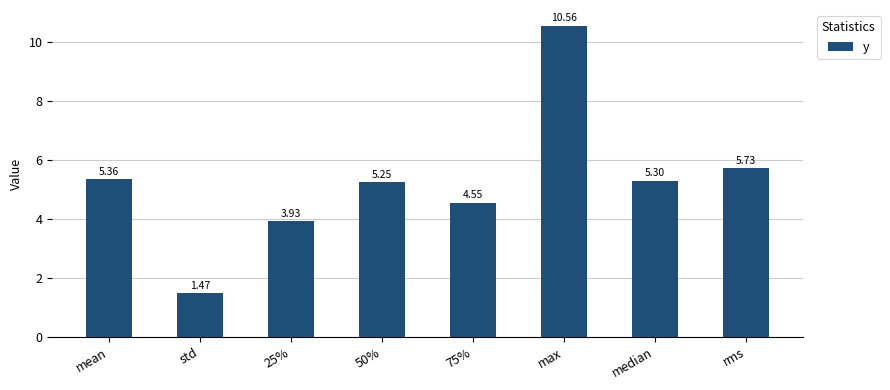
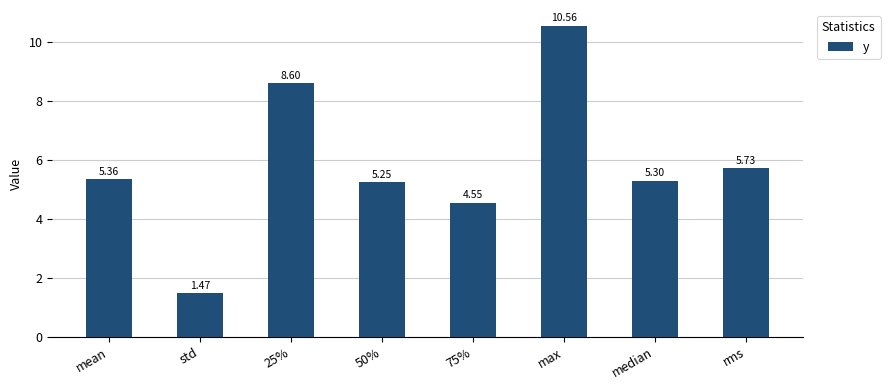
25%: 3.93 -> 8.60
